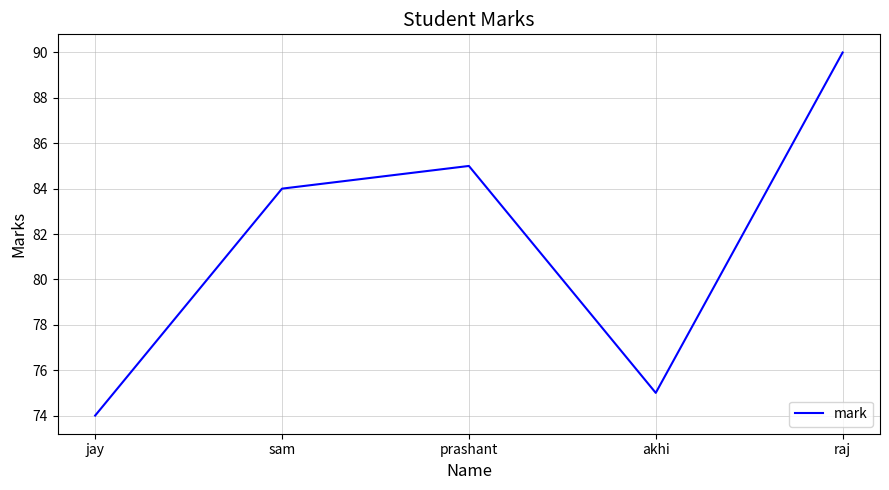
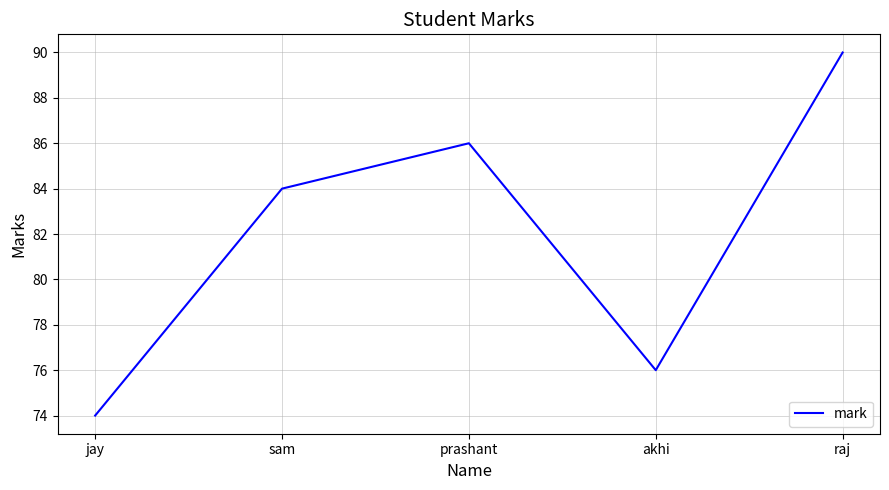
prashant: 85 -> 86
akhi: 75 -> 76
